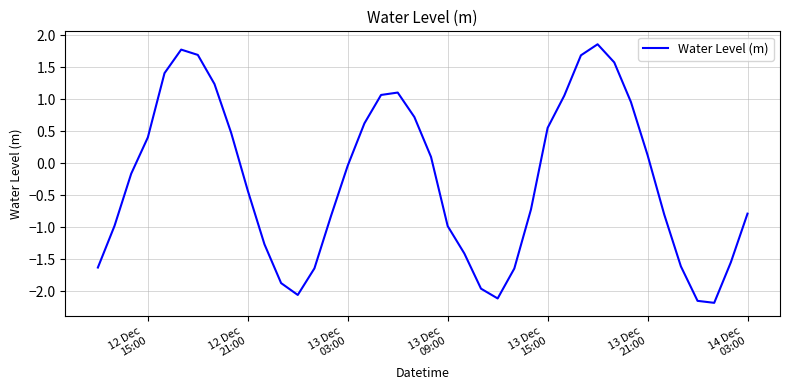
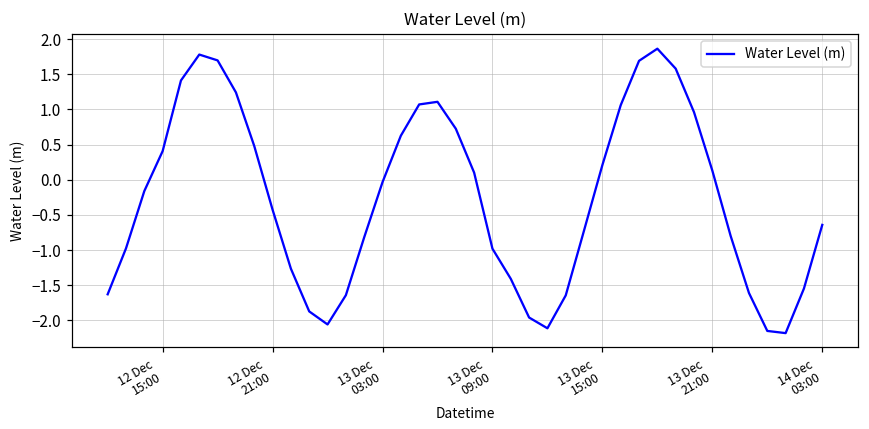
13 Dec 15:00: 0.6 -> 0.2
14 Dec 03:00: -0.8 -> -0.6
